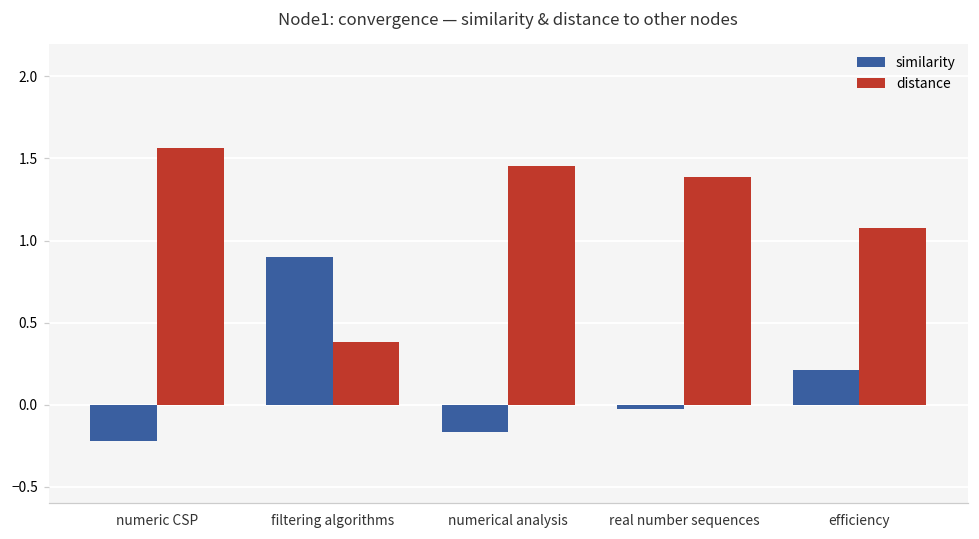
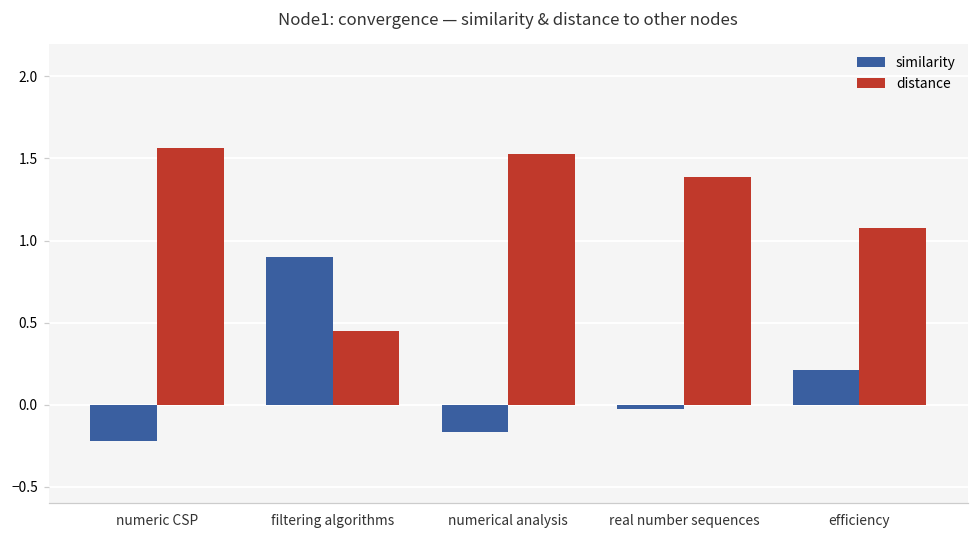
distance, filtering algorithms: 0.38 -> 0.45
distance, numerical analysis: 1.46 -> 1.53
